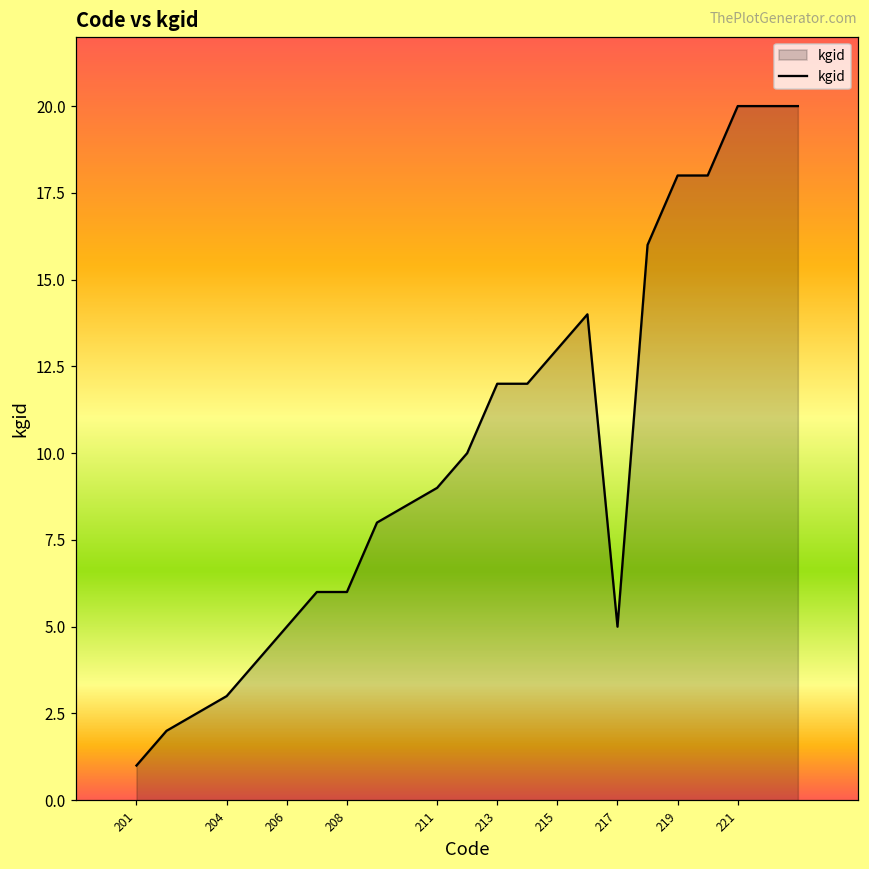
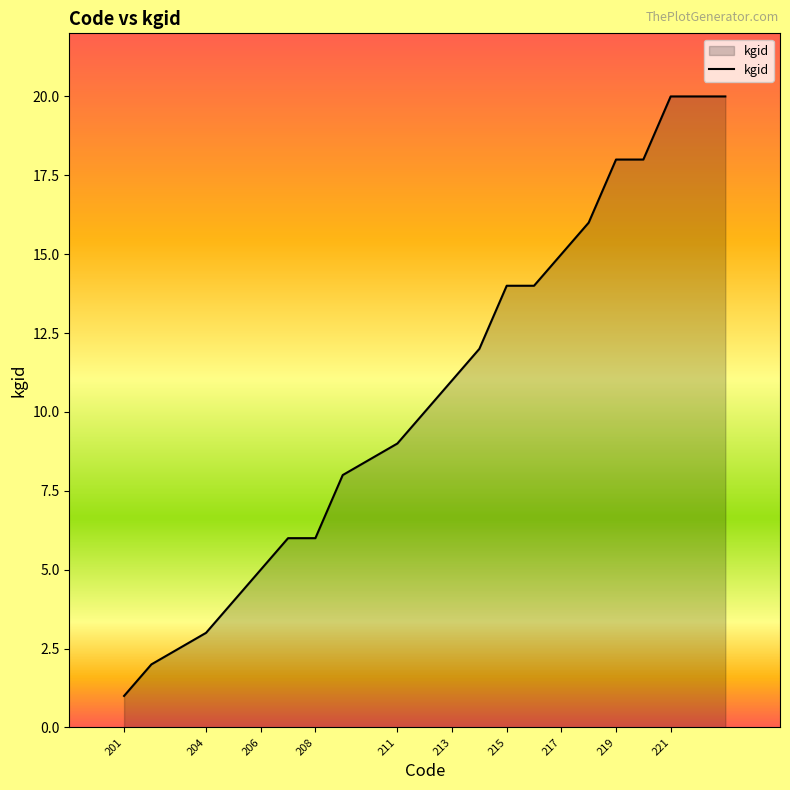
213: 12 -> 11
215: 13 -> 14
217: 5 -> 15
